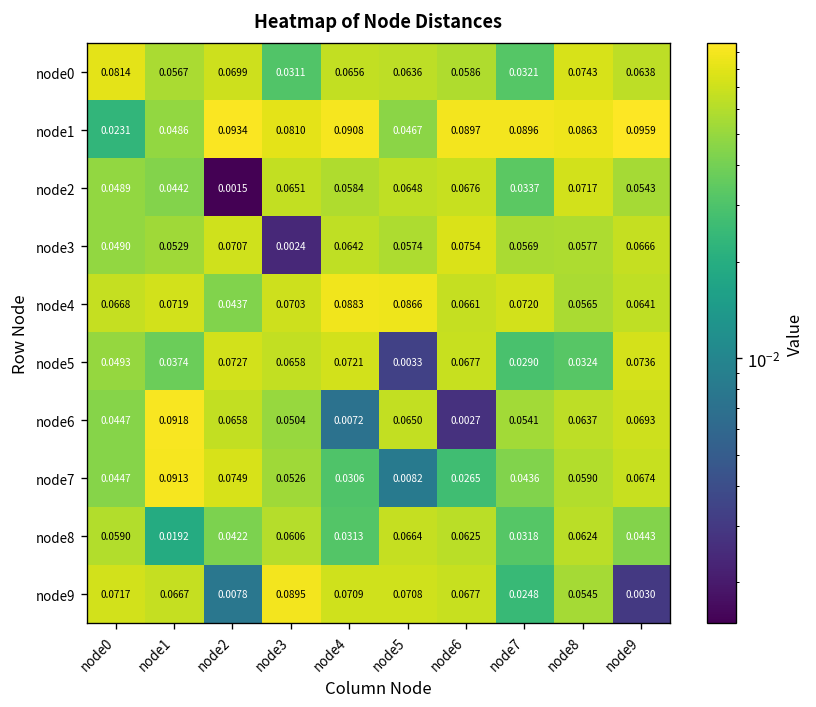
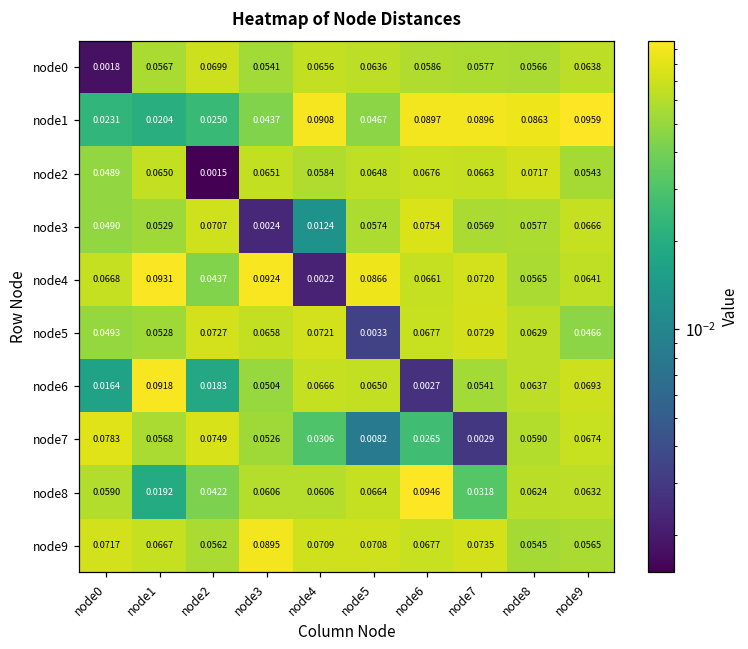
node0, node0: 0.0814 -> 0.0018
node0, node3: 0.0311 -> 0.0541
node0, node7: 0.0321 -> 0.0577
node0, node8: 0.0743 -> 0.0566
node1, node1: 0.0486 -> 0.0204
node1, node2: 0.0934 -> 0.0250
node1, node3: 0.0810 -> 0.0437
node2, node1: 0.0442 -> 0.0650
node2, node7: 0.0337 -> 0.0663
node3, node4: 0.0642 -> 0.0124
node4, node1: 0.0719 -> 0.0931
node4, node3: 0.0703 -> 0.0924
node4, node4: 0.0883 -> 0.0022
node5, node1: 0.0374 -> 0.0528
node5, node7: 0.0290 -> 0.0729
node5, node8: 0.0324 -> 0.0629
node5, node9: 0.0736 -> 0.0466
node6, node0: 0.0447 -> 0.0164
node6, node2: 0.0658 -> 0.0183
node6, node4: 0.0072 -> 0.0666
node7, node0: 0.0447 -> 0.0783
node7, node1: 0.0913 -> 0.0568
node7, node7: 0.0436 -> 0.0029
node8, node4: 0.0313 -> 0.0606
node8, node6: 0.0625 -> 0.0946
node8, node9: 0.0443 -> 0.0632
node9, node2: 0.0078 -> 0.0562
node9, node7: 0.0248 -> 0.0735
node9, node9: 0.0030 -> 0.0565
